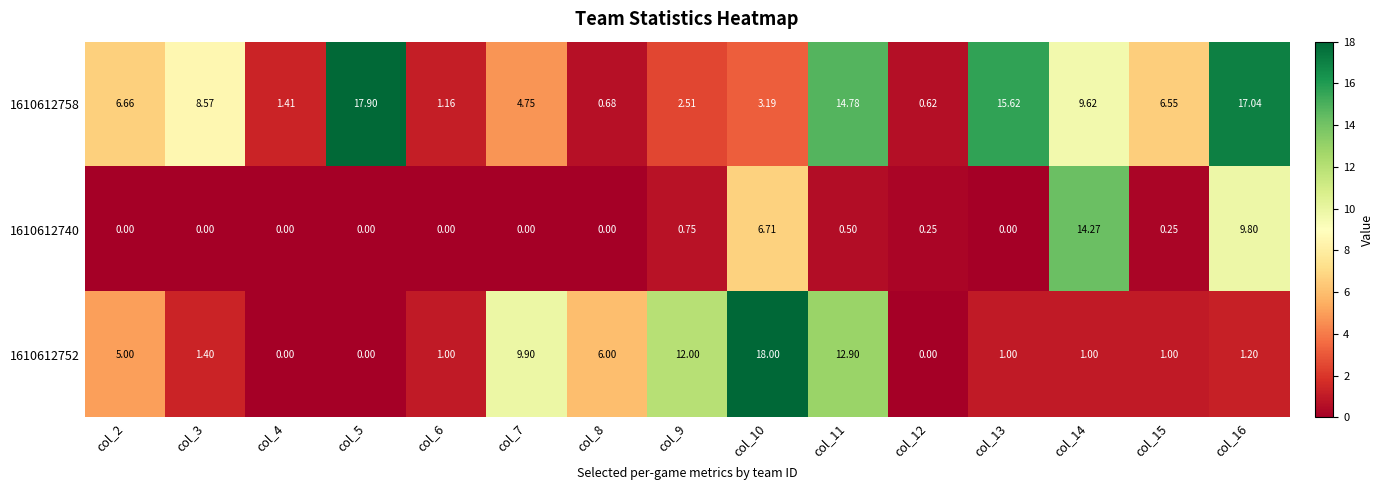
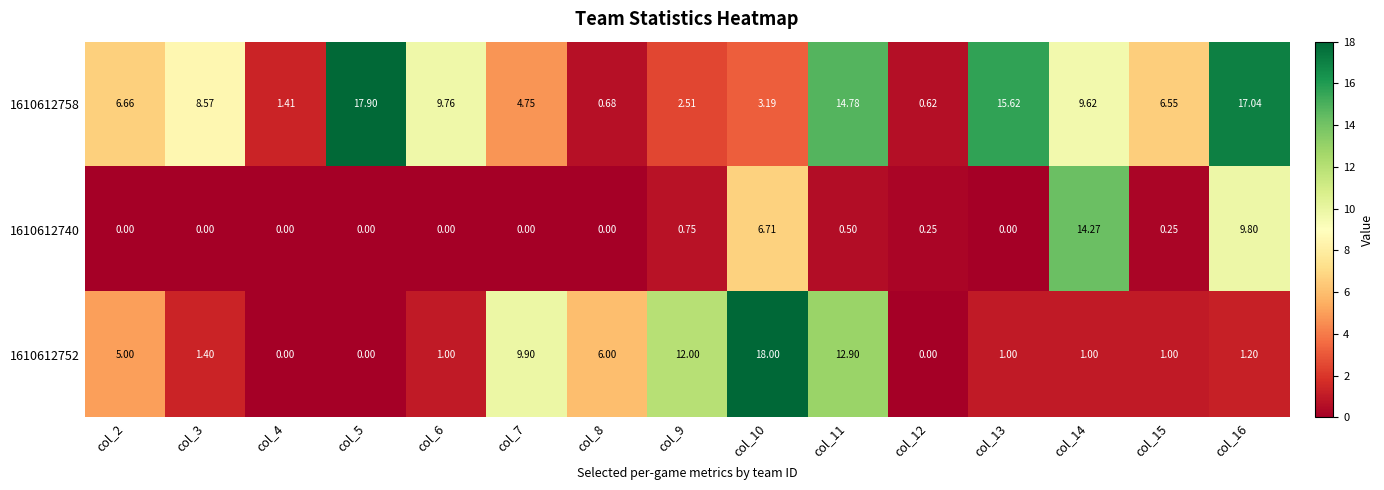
1610612758, col_6: 1.16 -> 9.76
